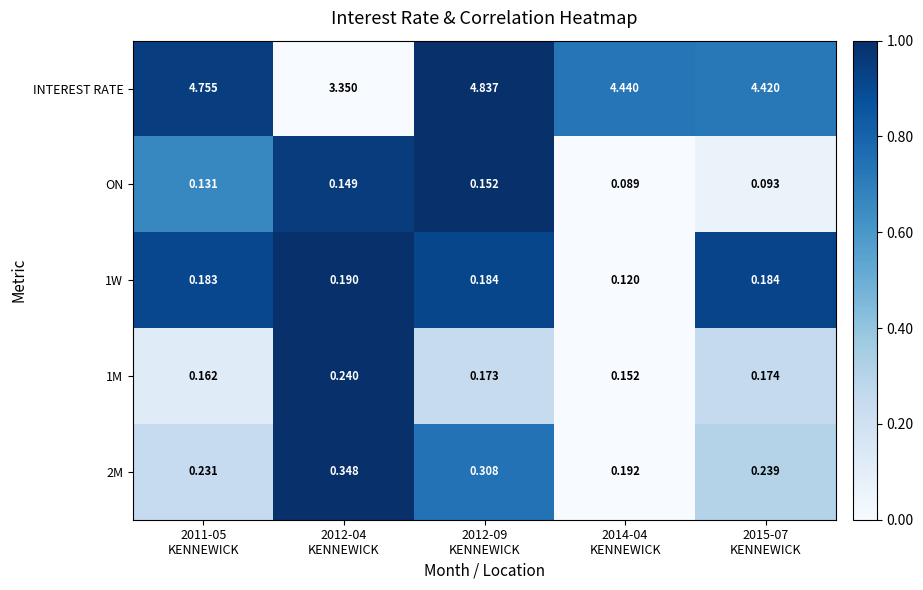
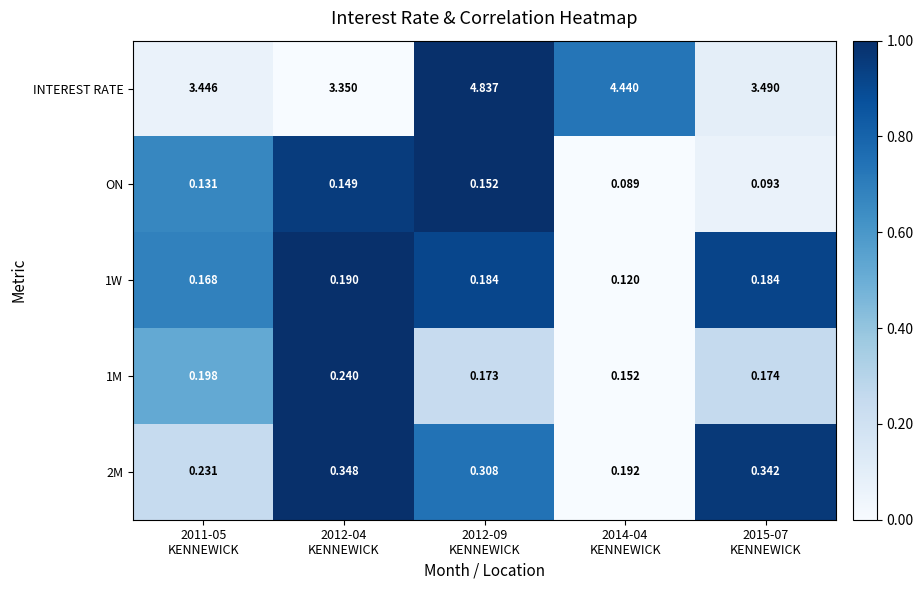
INTEREST RATE, 2011-05 KENNEWICK: 4.755 -> 3.446
INTEREST RATE, 2015-07 KENNEWICK: 4.420 -> 3.490
1W, 2011-05 KENNEWICK: 0.183 -> 0.168
1M, 2011-05 KENNEWICK: 0.162 -> 0.198
2M, 2015-07 KENNEWICK: 0.239 -> 0.342
